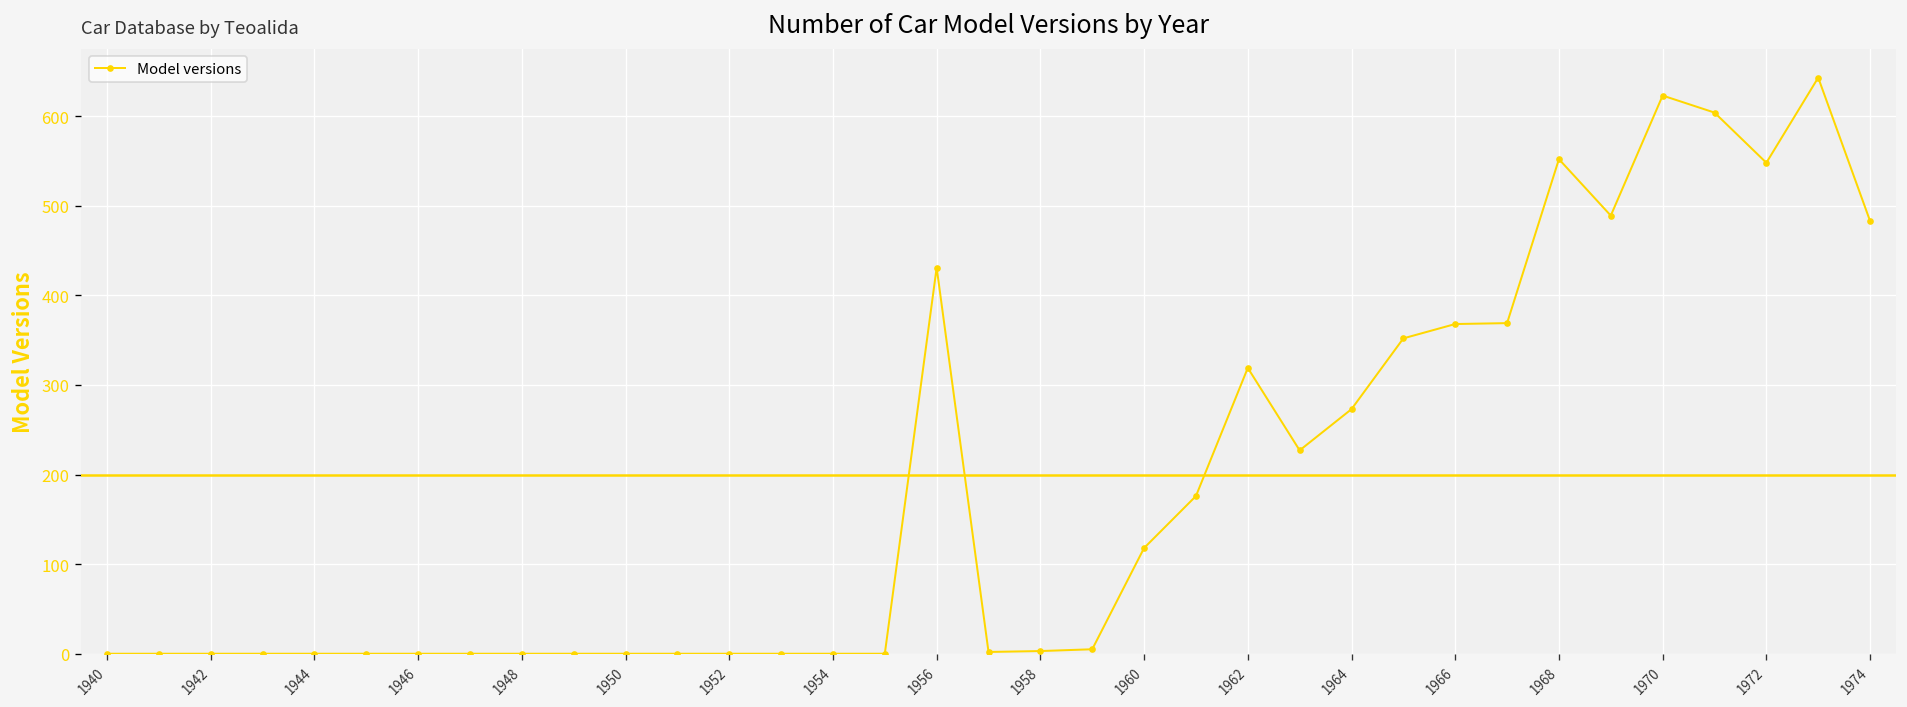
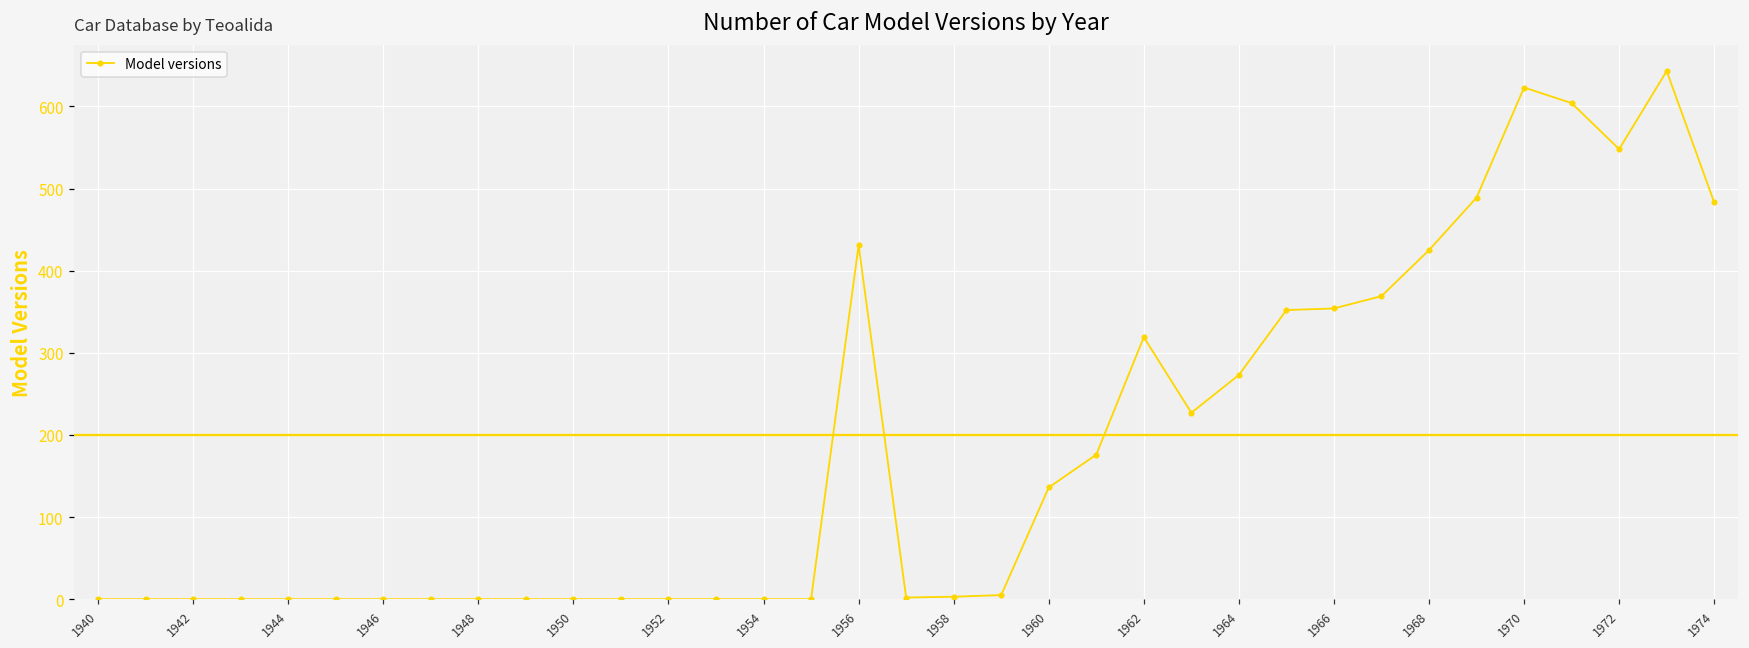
1960: 120 -> 140
1966: 370 -> 350
1968: 550 -> 430
